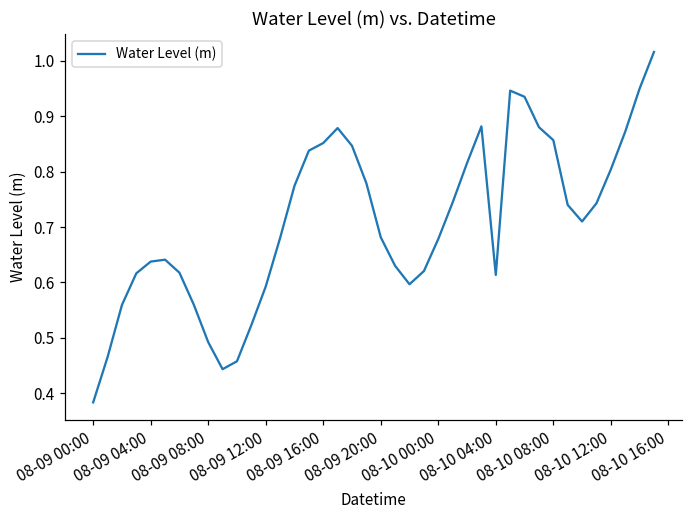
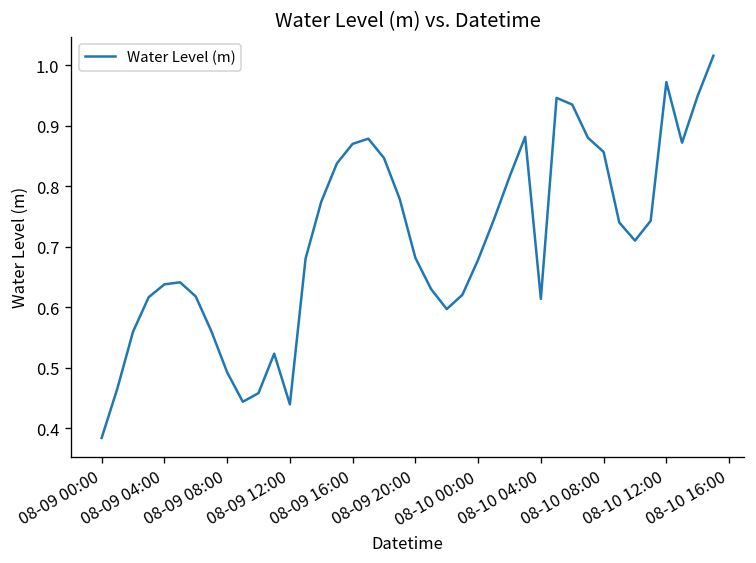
08-09 12:00: 0.59 -> 0.44
08-09 16:00: 0.85 -> 0.87
08-10 12:00: 0.80 -> 0.97
